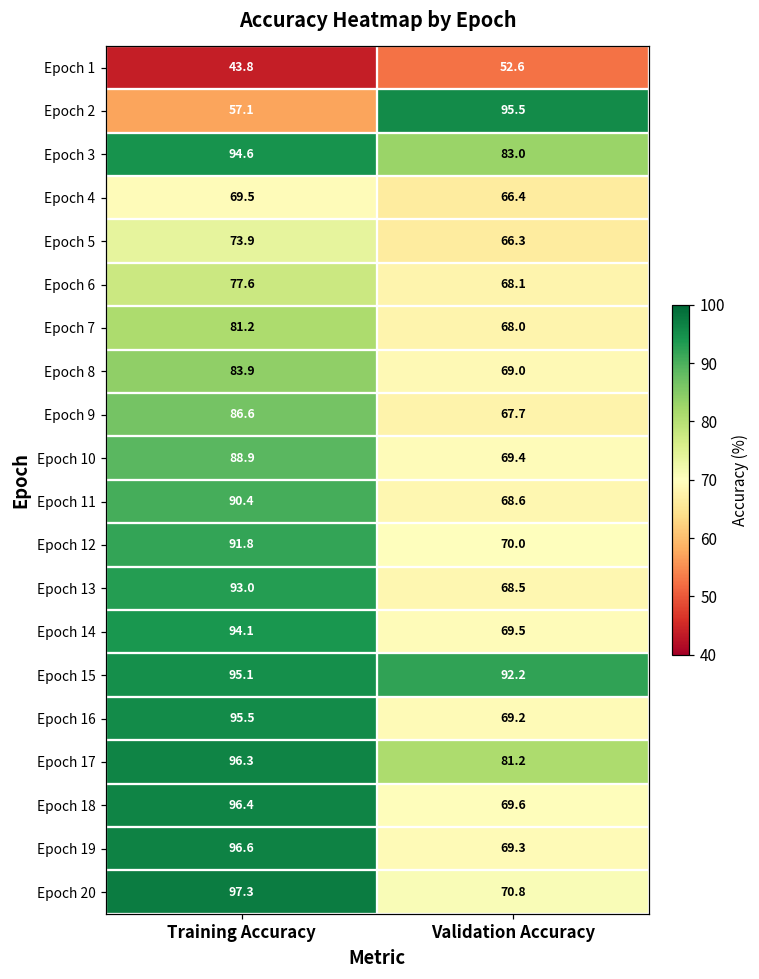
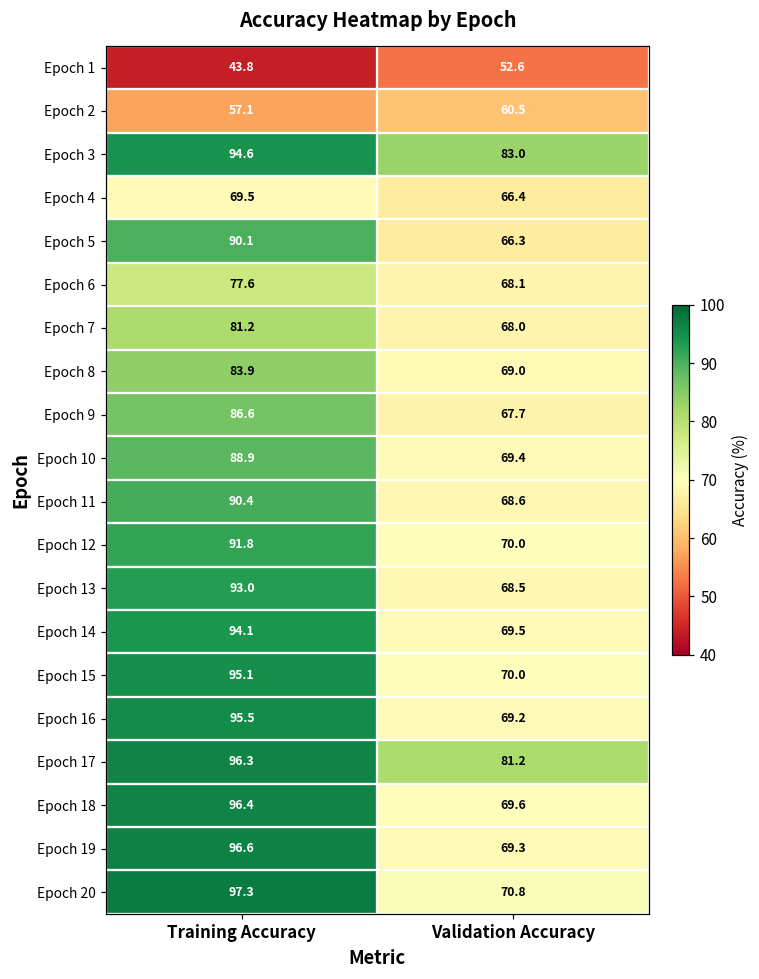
Epoch 2, Validation Accuracy: 95.5 -> 60.5
Epoch 5, Training Accuracy: 73.9 -> 90.1
Epoch 15, Validation Accuracy: 92.2 -> 70.0
